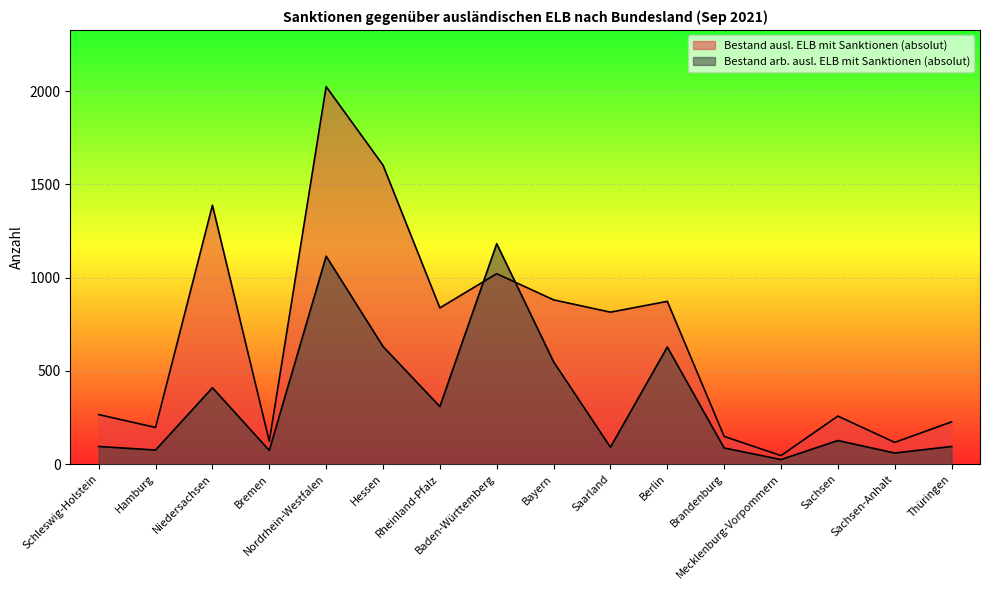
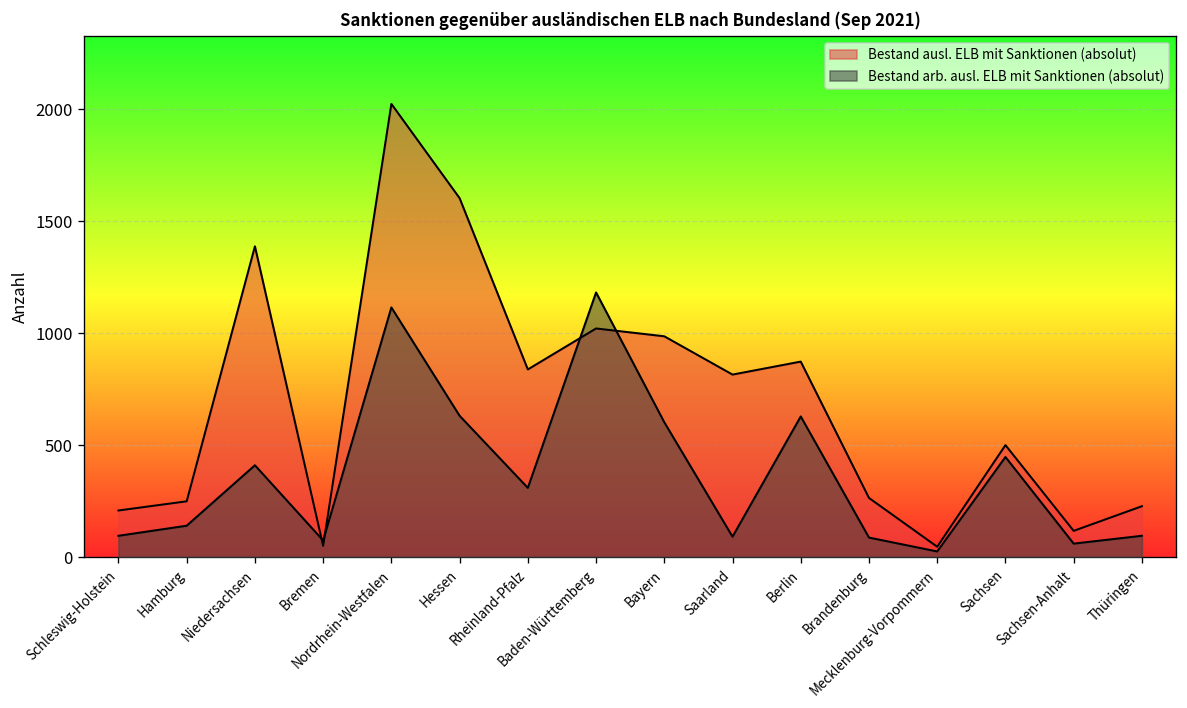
Bestand ausl. ELB mit Sanktionen (absolut), Schleswig-Holstein: 270 -> 210
Bestand ausl. ELB mit Sanktionen (absolut), Hamburg: 200 -> 250
Bestand arb. ausl. ELB mit Sanktionen (absolut), Hamburg: 80 -> 140
Bestand ausl. ELB mit Sanktionen (absolut), Bremen: 120 -> 50
Bestand ausl. ELB mit Sanktionen (absolut), Bayern: 880 -> 990
Bestand arb. ausl. ELB mit Sanktionen (absolut), Bayern: 550 -> 600
Bestand ausl. ELB mit Sanktionen (absolut), Brandenburg: 150 -> 260
Bestand ausl. ELB mit Sanktionen (absolut), Sachsen: 260 -> 500
Bestand arb. ausl. ELB mit Sanktionen (absolut), Sachsen: 130 -> 450
